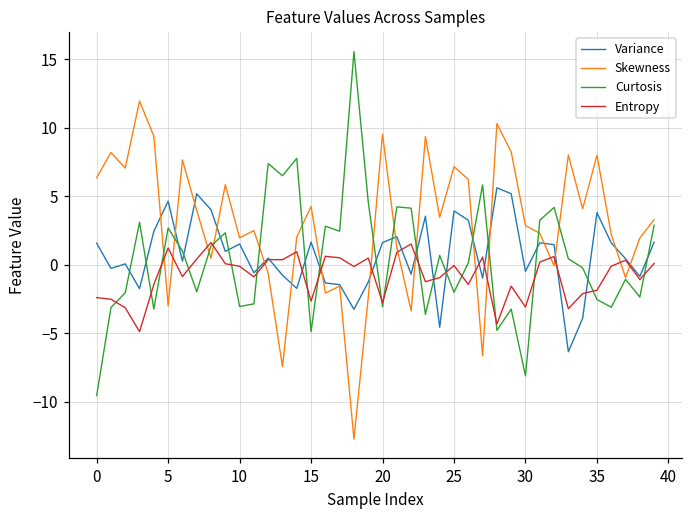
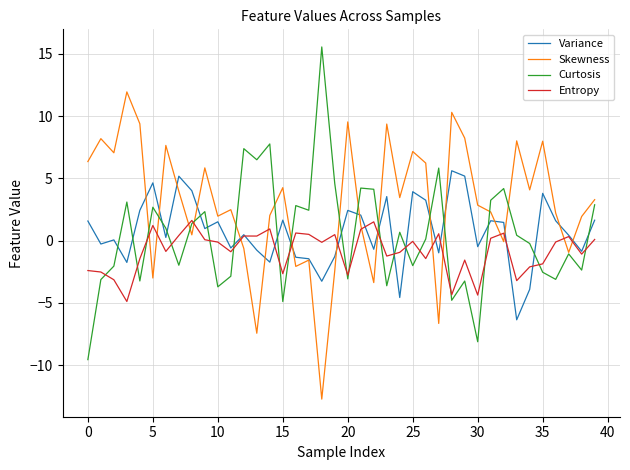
Curtosis, 10: -3.1 -> -3.7
Variance, 20: 1.6 -> 2.4
Entropy, 30: -3.1 -> -4.4
